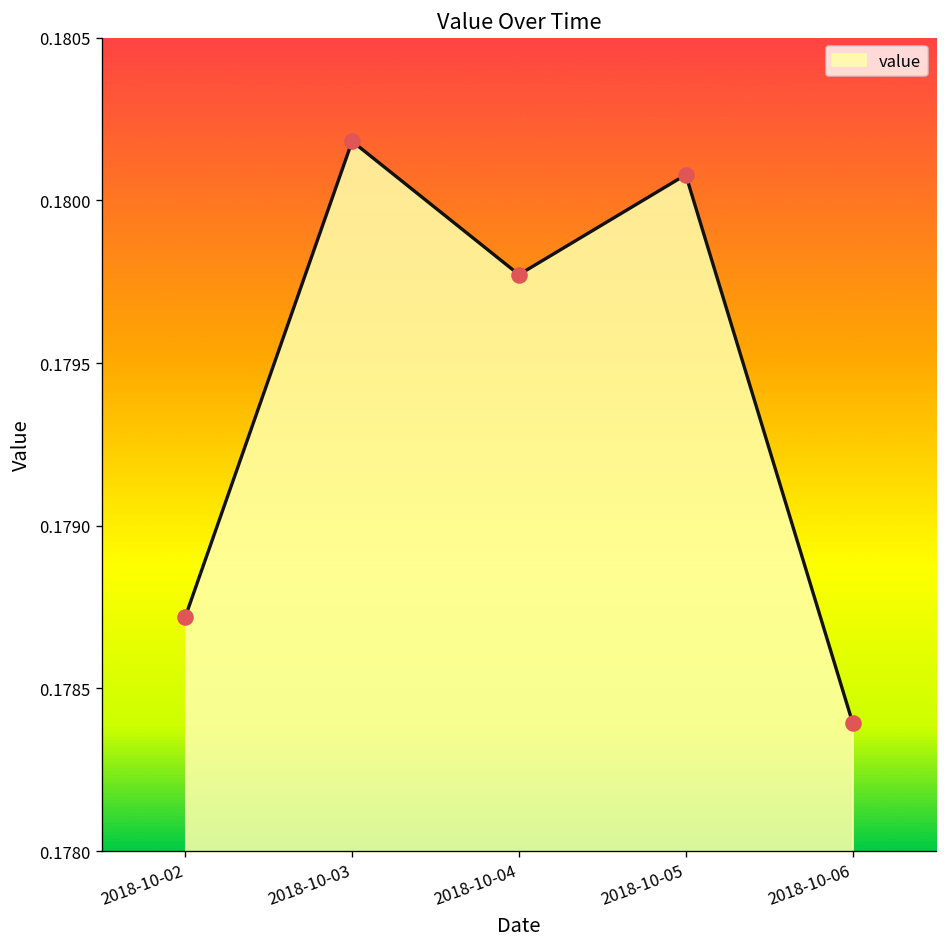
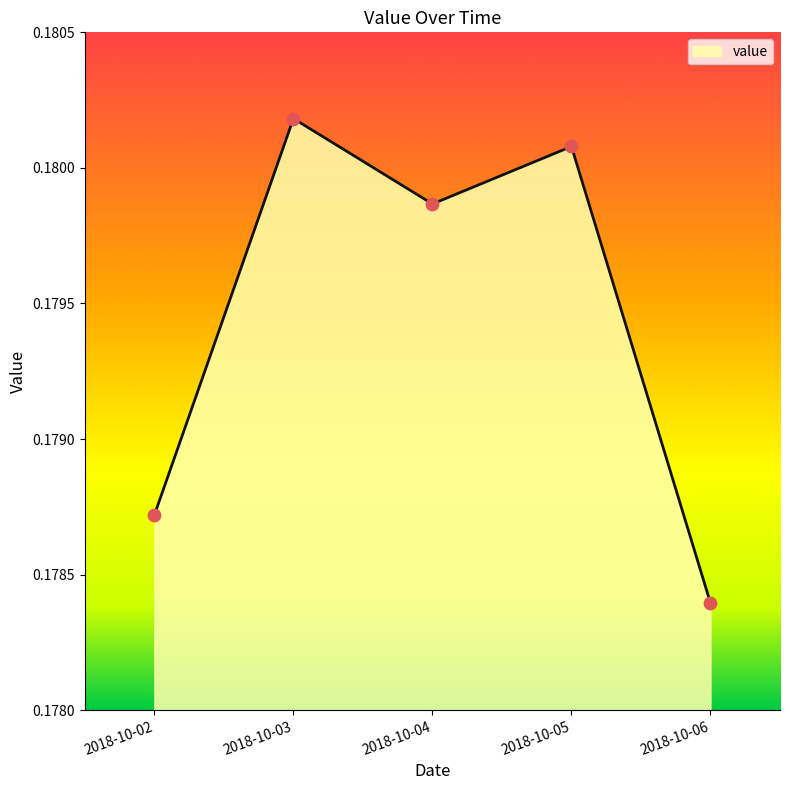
2018-10-04: 0.17977 -> 0.17987
